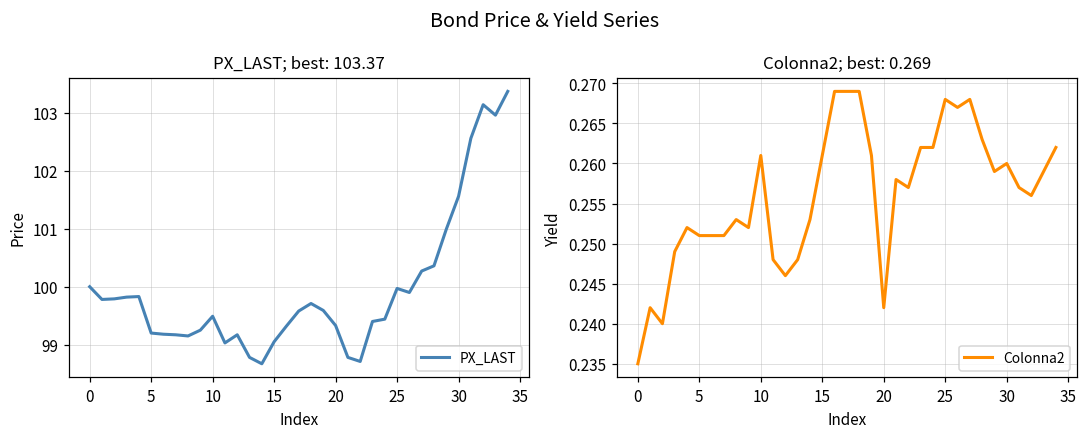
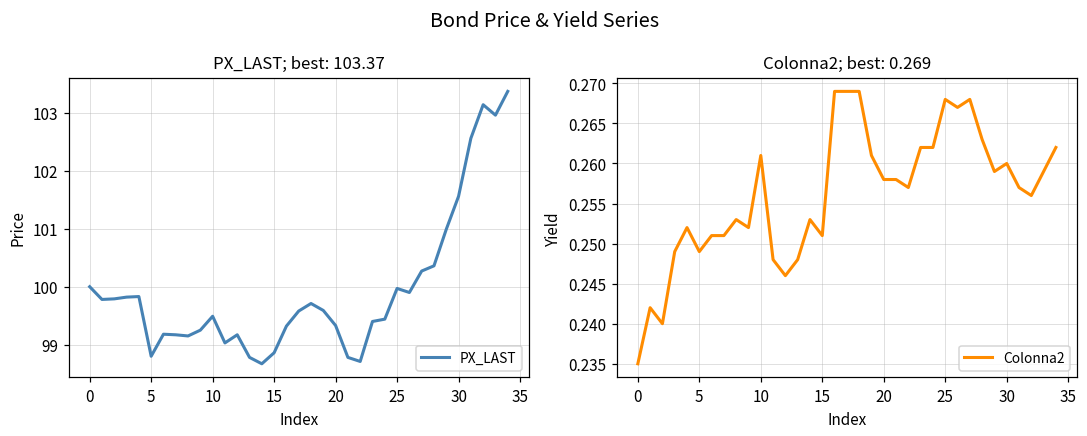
PX_LAST; best: 103.37, 5: 99.2 -> 98.8
PX_LAST; best: 103.37, 15: 99.1 -> 98.9
Colonna2; best: 0.269, 5: 0.251 -> 0.249
Colonna2; best: 0.269, 15: 0.261 -> 0.251
Colonna2; best: 0.269, 20: 0.242 -> 0.258
